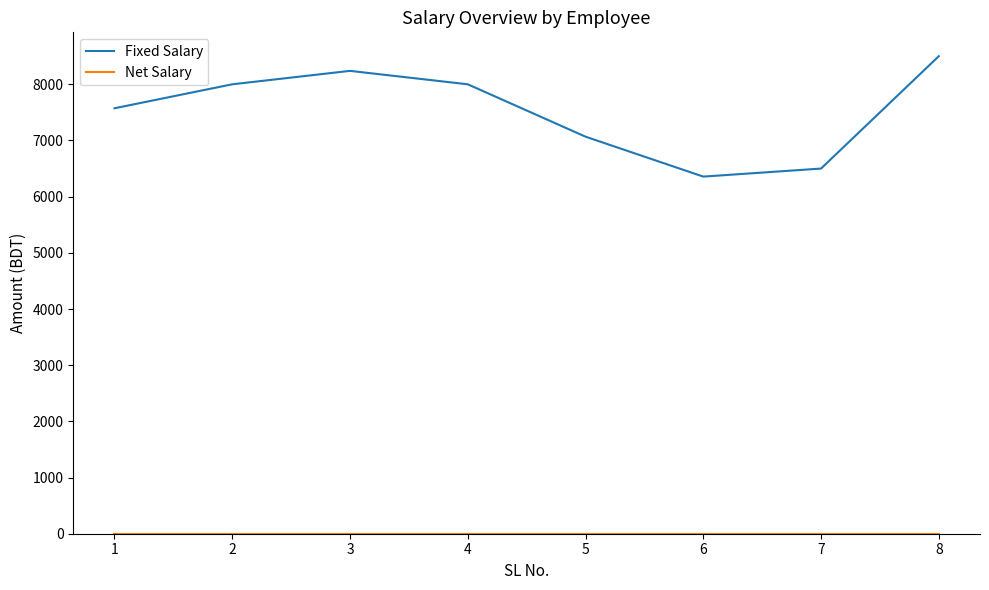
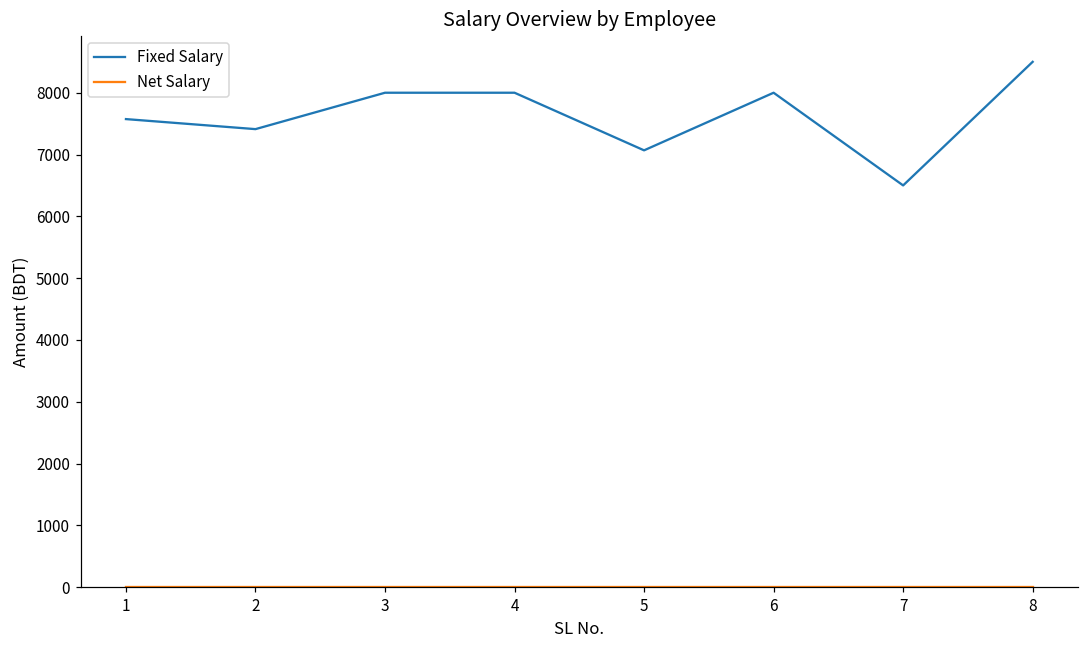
Fixed Salary, 2: 8000 -> 7400
Fixed Salary, 3: 8200 -> 8000
Fixed Salary, 6: 6400 -> 8000
